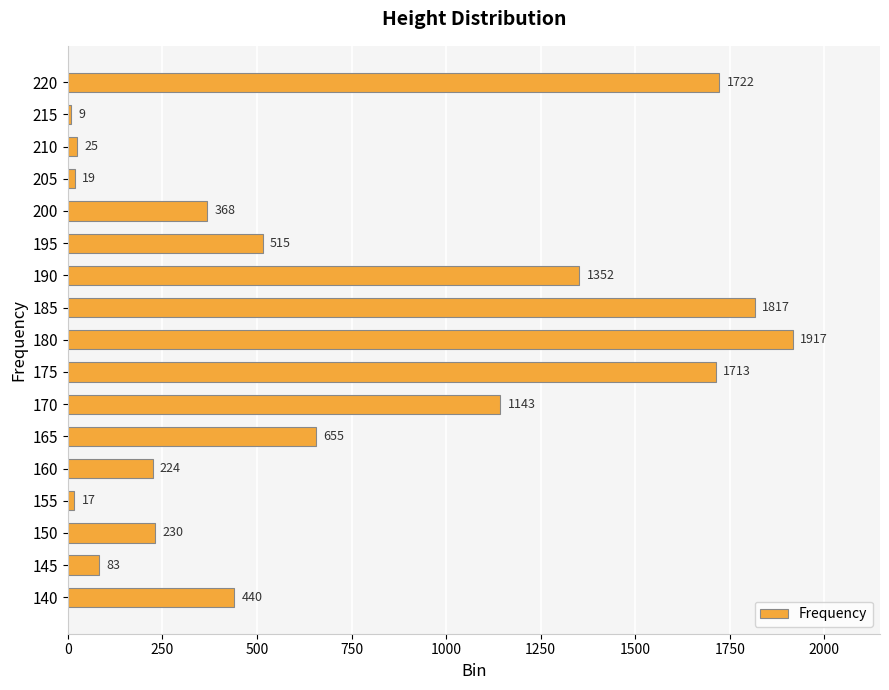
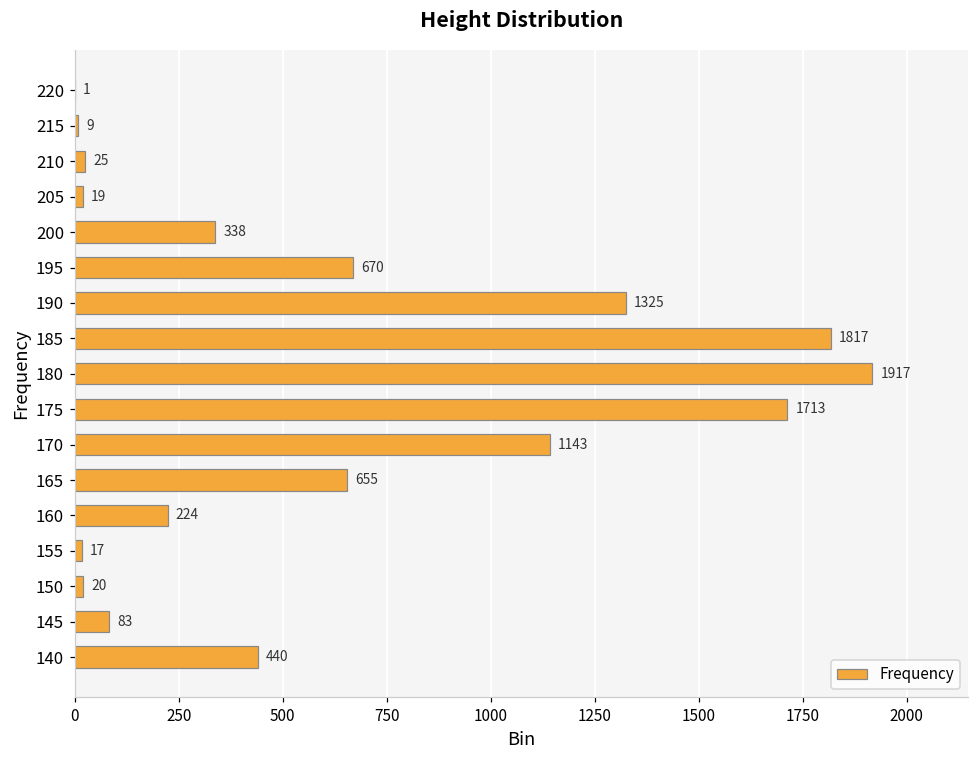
220: 1722 -> 1
200: 368 -> 338
195: 515 -> 670
190: 1352 -> 1325
150: 230 -> 20
